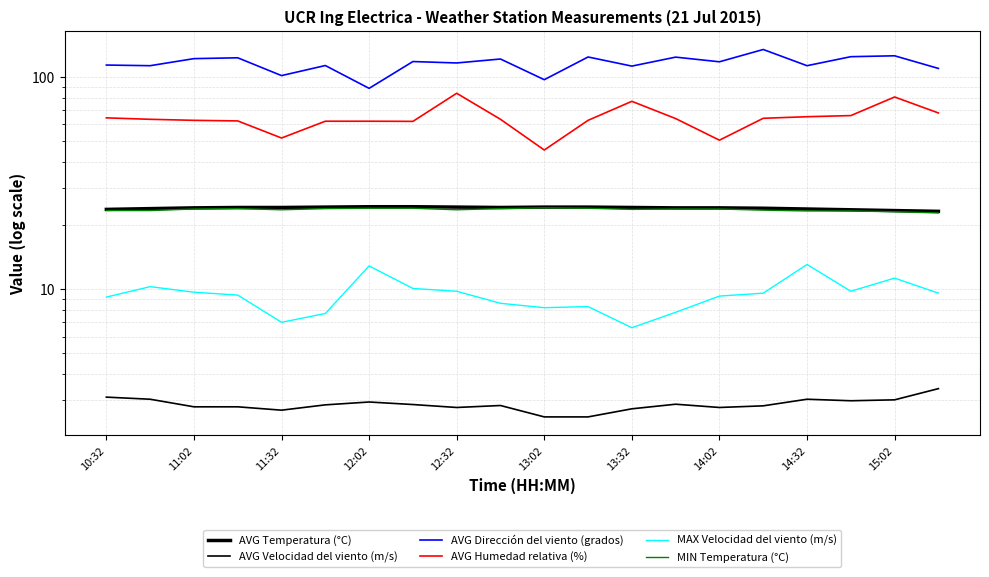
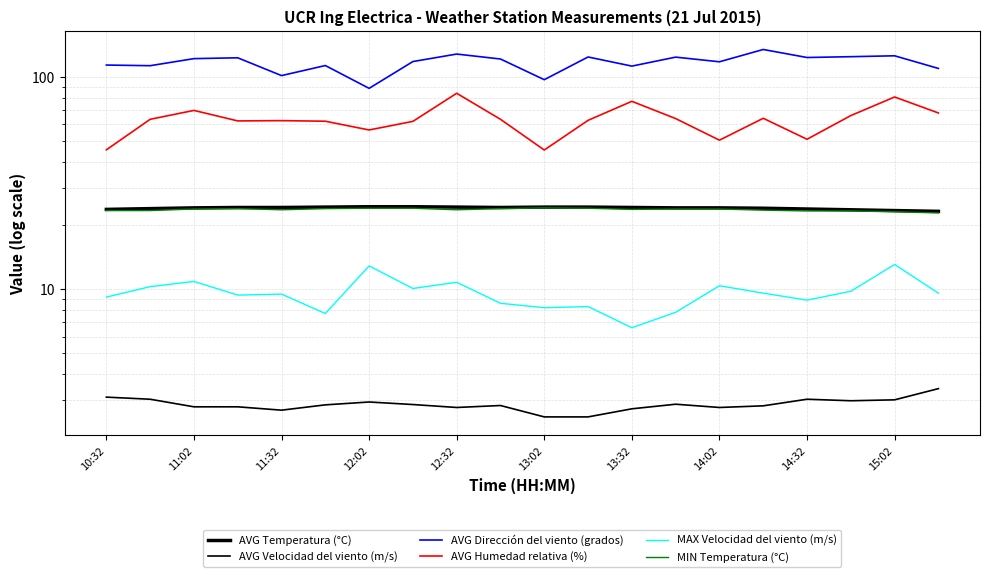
AVG Humedad relativa (%), 10:32: 64 -> 45
AVG Humedad relativa (%), 11:02: 63 -> 70
MAX Velocidad del viento (m/s), 11:02: 10 -> 11
AVG Humedad relativa (%), 11:32: 52 -> 62
MAX Velocidad del viento (m/s), 11:32: 7.0 -> 10
AVG Humedad relativa (%), 12:02: 62 -> 56
AVG Dirección del viento (grados), 12:32: 120 -> 130
MAX Velocidad del viento (m/s), 12:32: 10 -> 11
MAX Velocidad del viento (m/s), 14:02: 9 -> 10
AVG Dirección del viento (grados), 14:32: 110 -> 120
AVG Humedad relativa (%), 14:32: 65 -> 51
MAX Velocidad del viento (m/s), 14:32: 13 -> 8.9
MAX Velocidad del viento (m/s), 15:02: 11 -> 13
